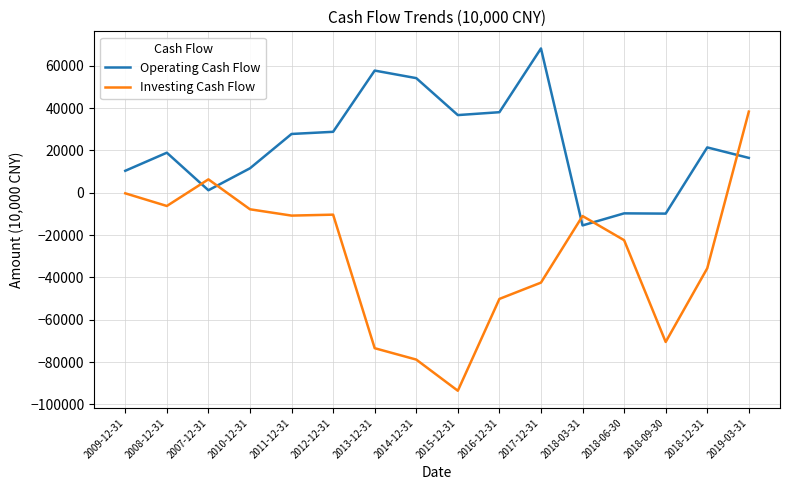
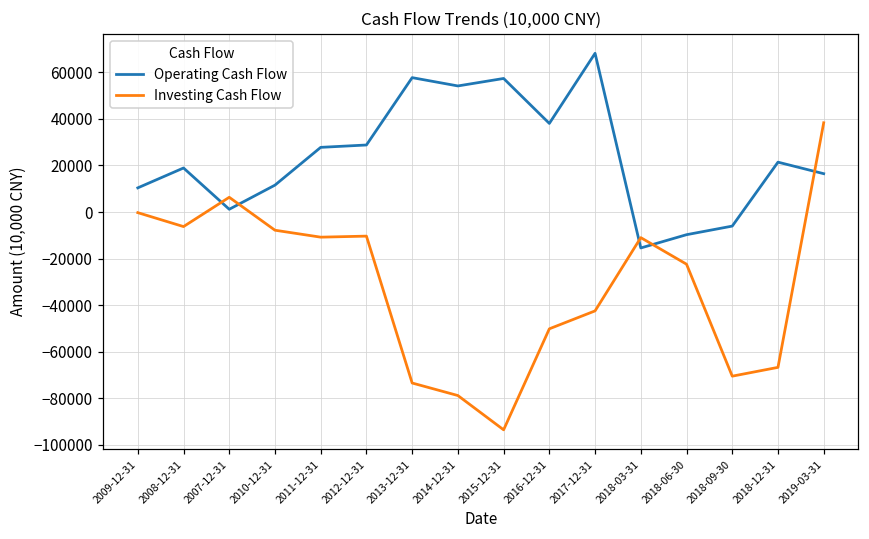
Operating Cash Flow, 2015-12-31: 37000 -> 57000
Operating Cash Flow, 2018-09-30: -10000 -> -6000
Investing Cash Flow, 2018-12-31: -36000 -> -67000
